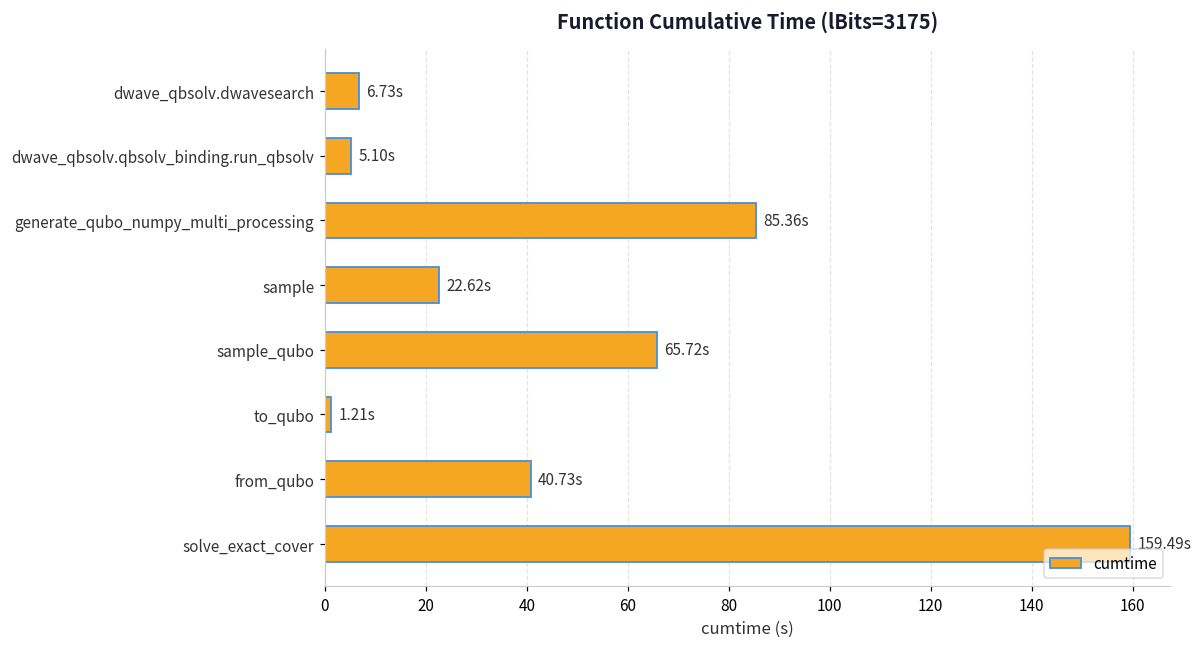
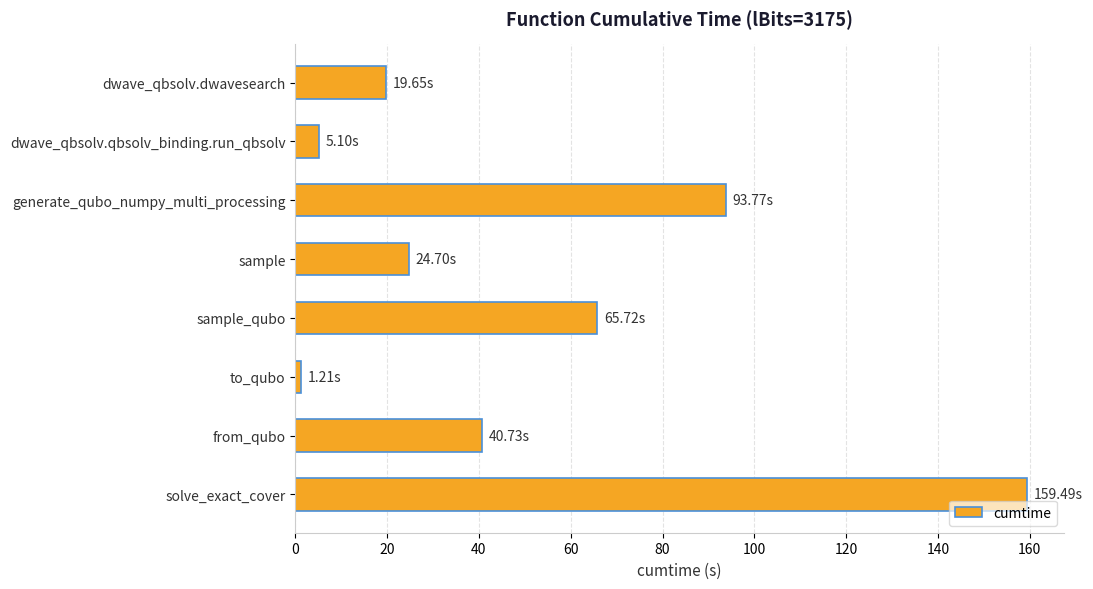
dwave_qbsolv.dwavesearch: 6.73s -> 19.65s
generate_qubo_numpy_multi_processing: 85.36s -> 93.77s
sample: 22.62s -> 24.70s
